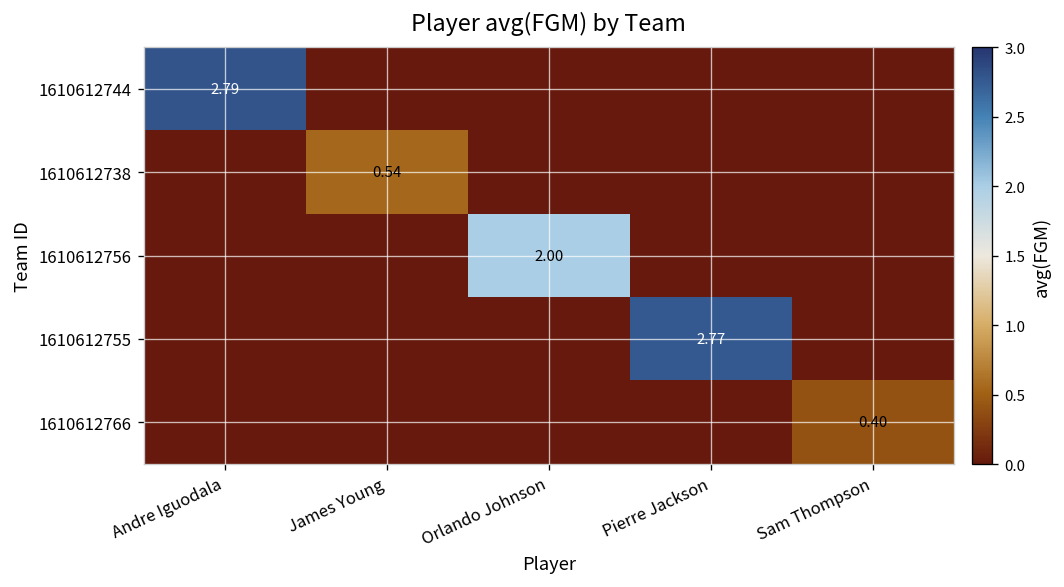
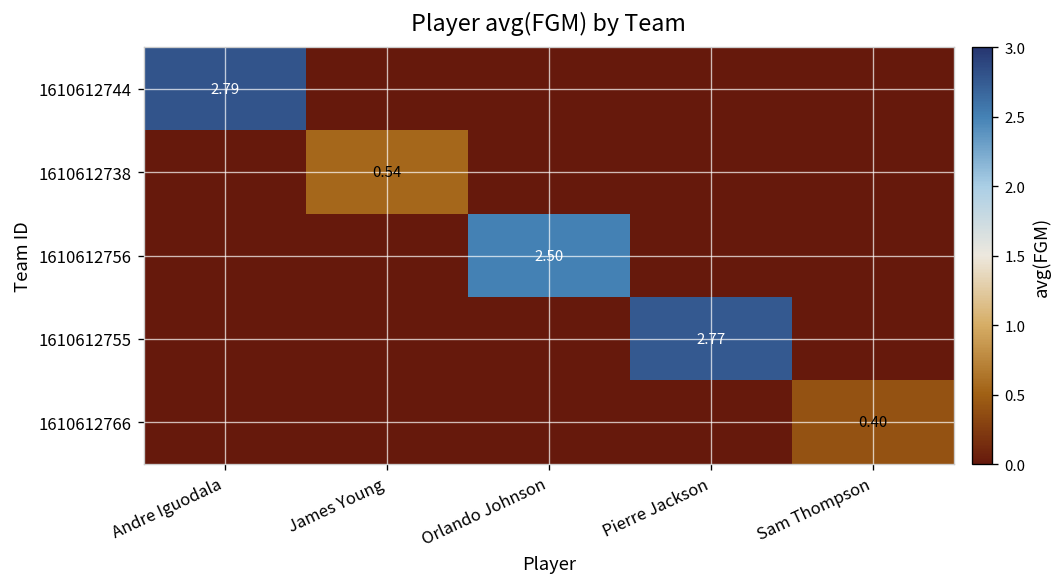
1610612756, Orlando Johnson: 2.00 -> 2.50
